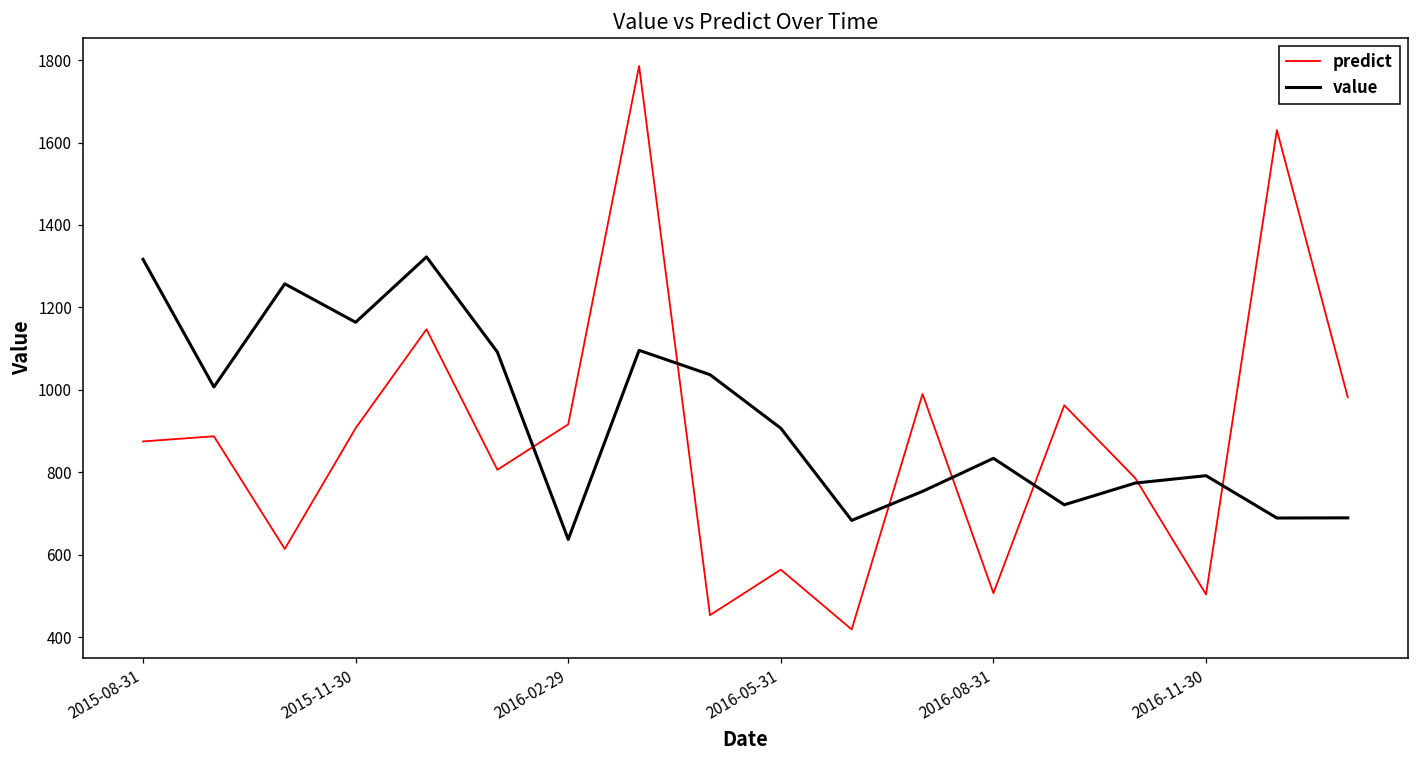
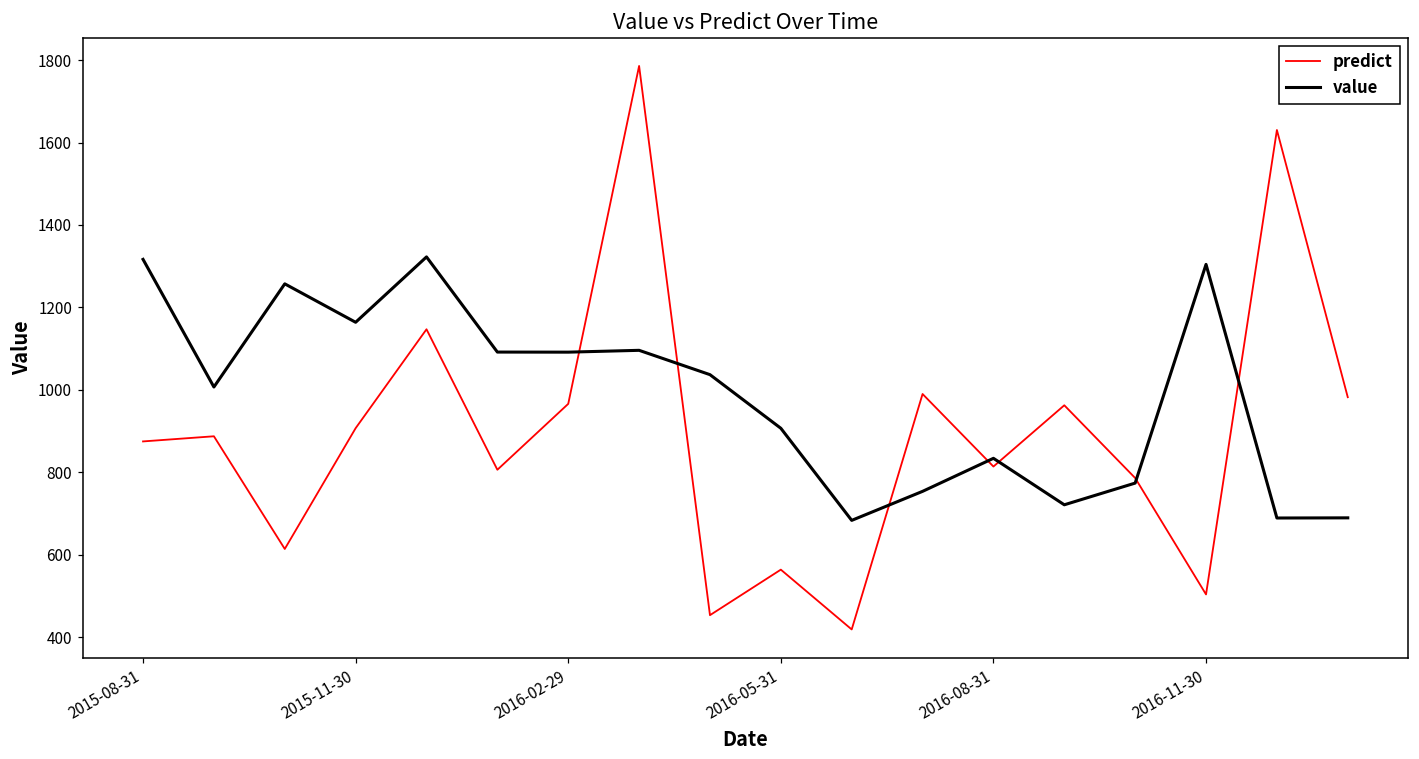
predict, 2016-02-29: 920 -> 970
value, 2016-02-29: 640 -> 1090
predict, 2016-08-31: 510 -> 810
value, 2016-11-30: 790 -> 1300
